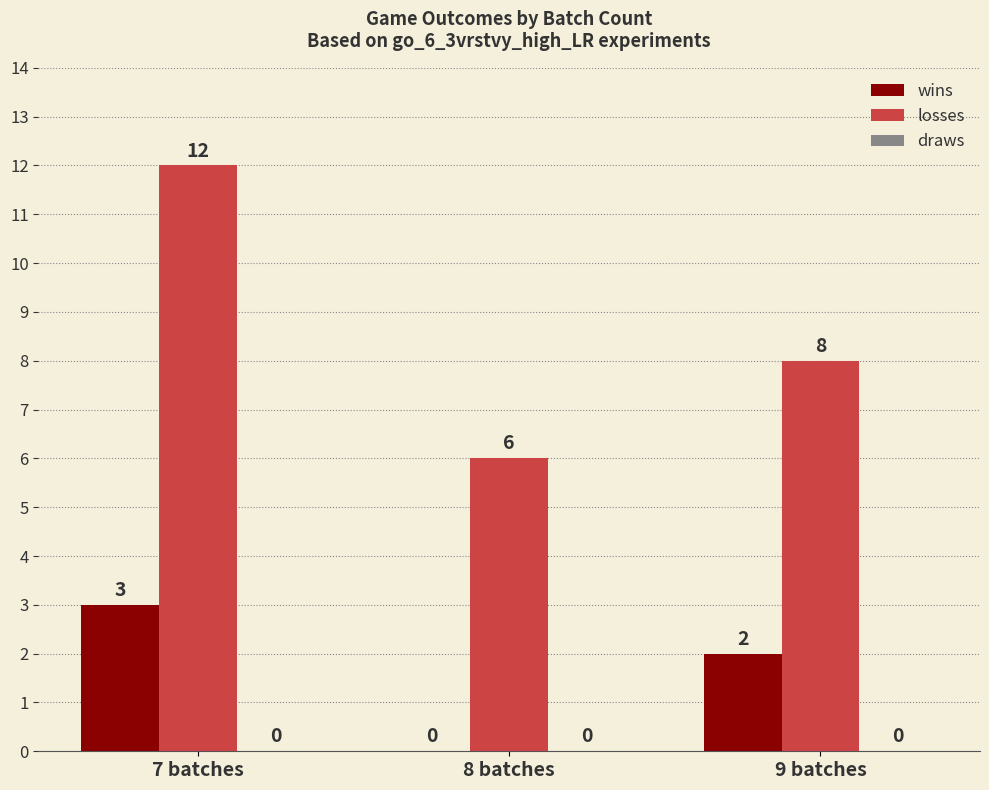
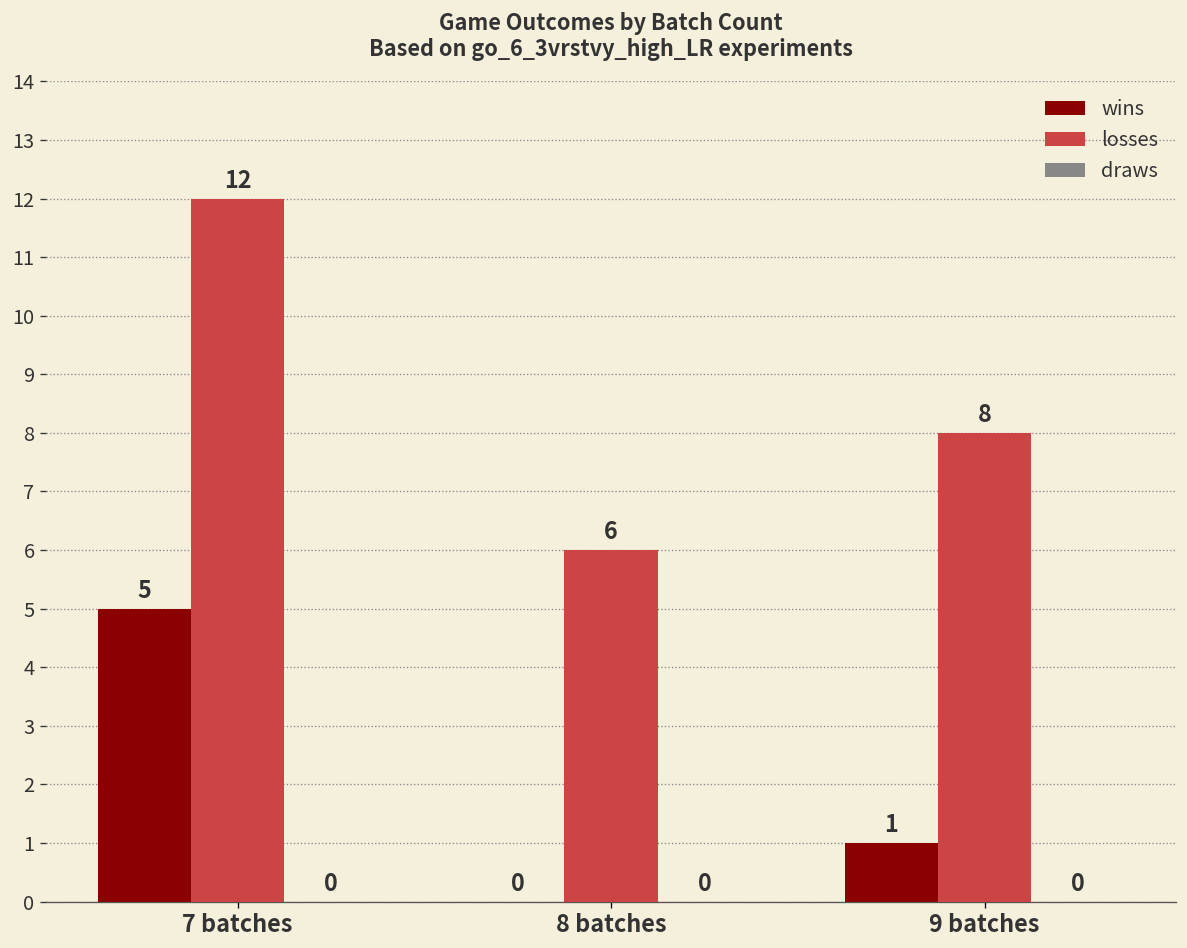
wins, 7 batches: 3 -> 5
wins, 9 batches: 2 -> 1
